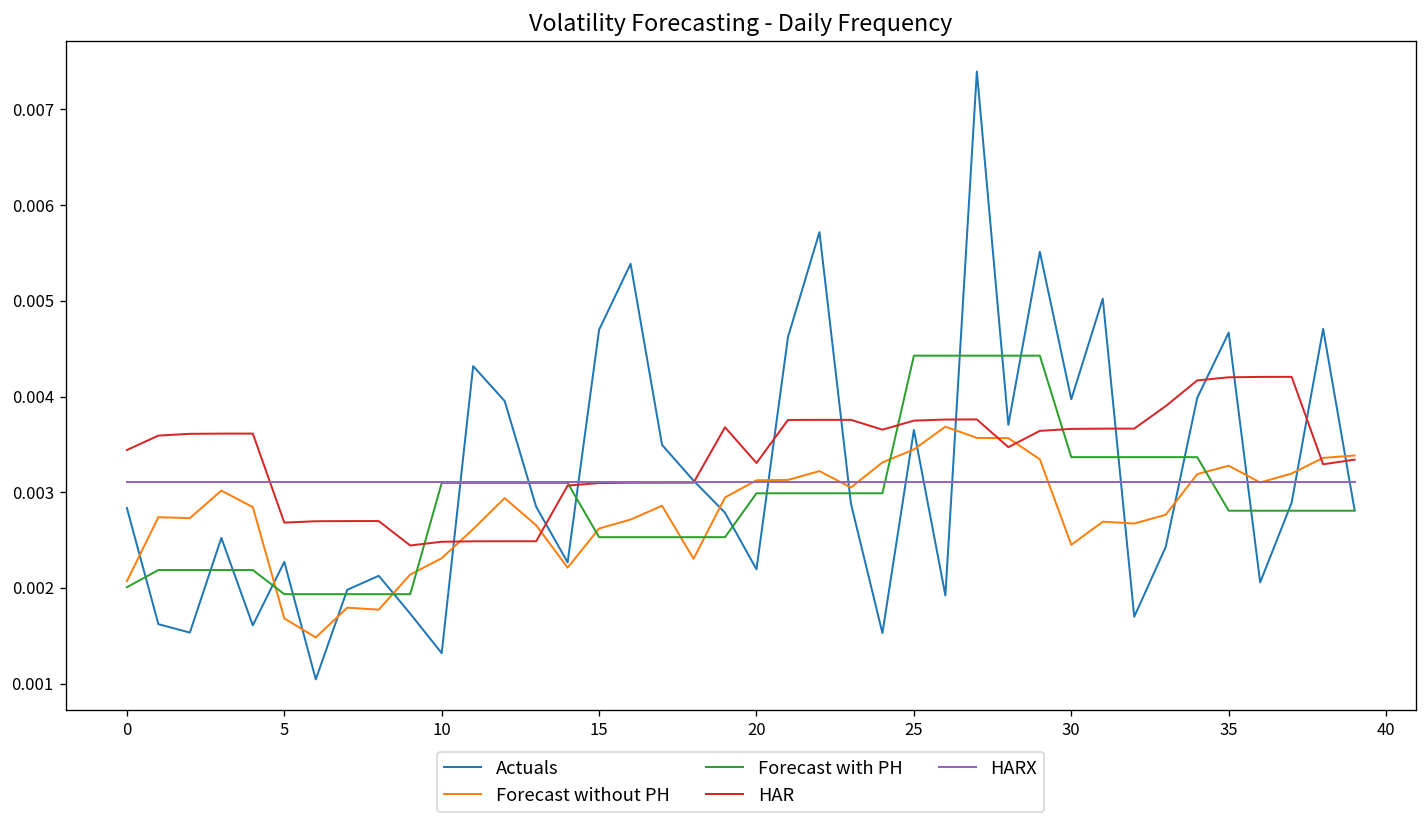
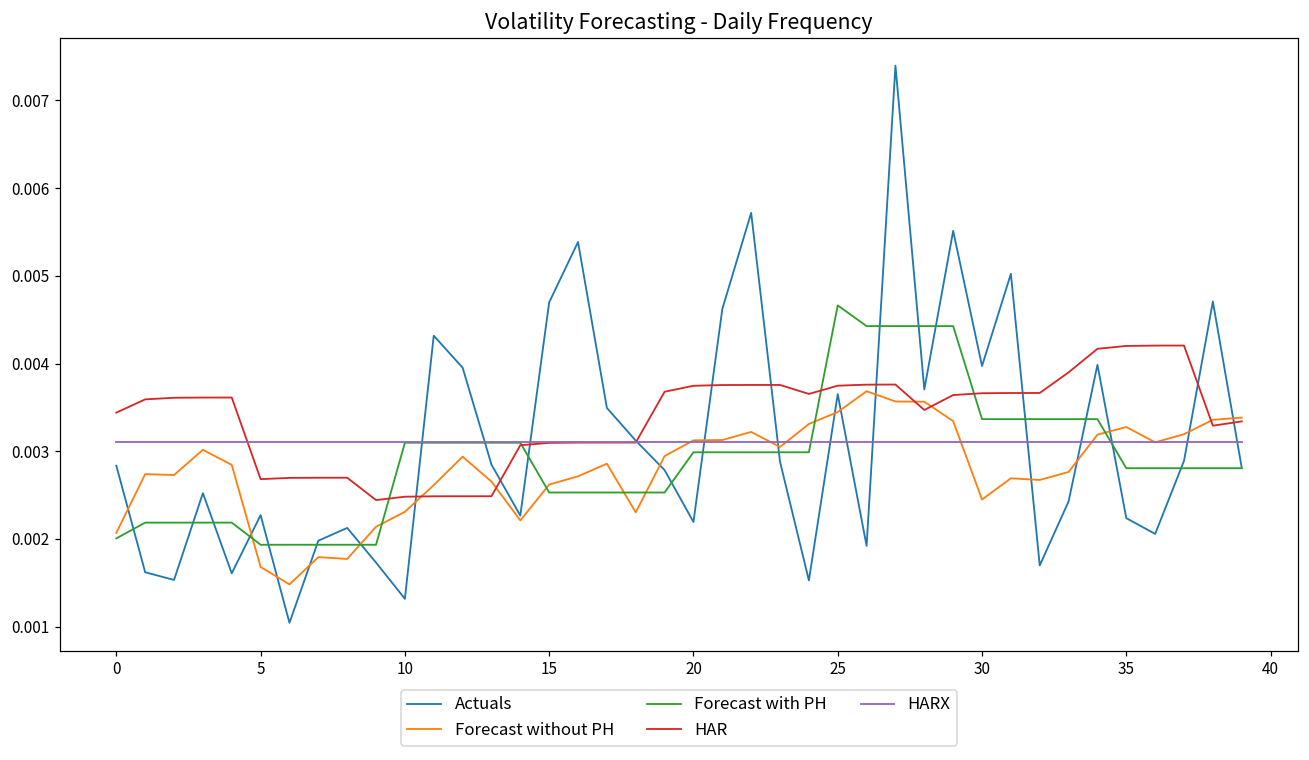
HAR, 20: 0.0033 -> 0.0037
Forecast with PH, 25: 0.0044 -> 0.0047
Actuals, 35: 0.0047 -> 0.0022
